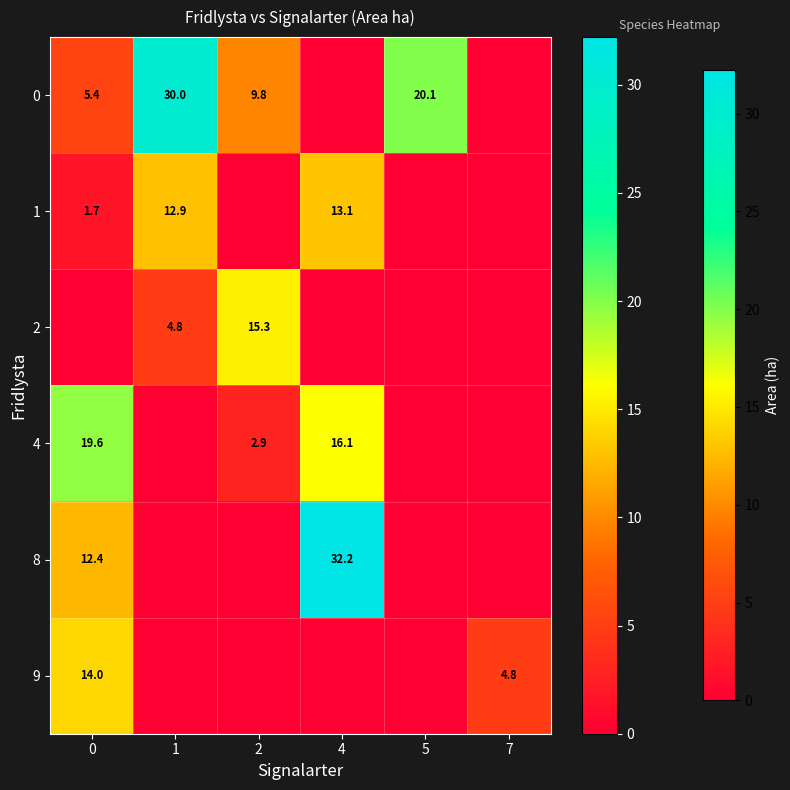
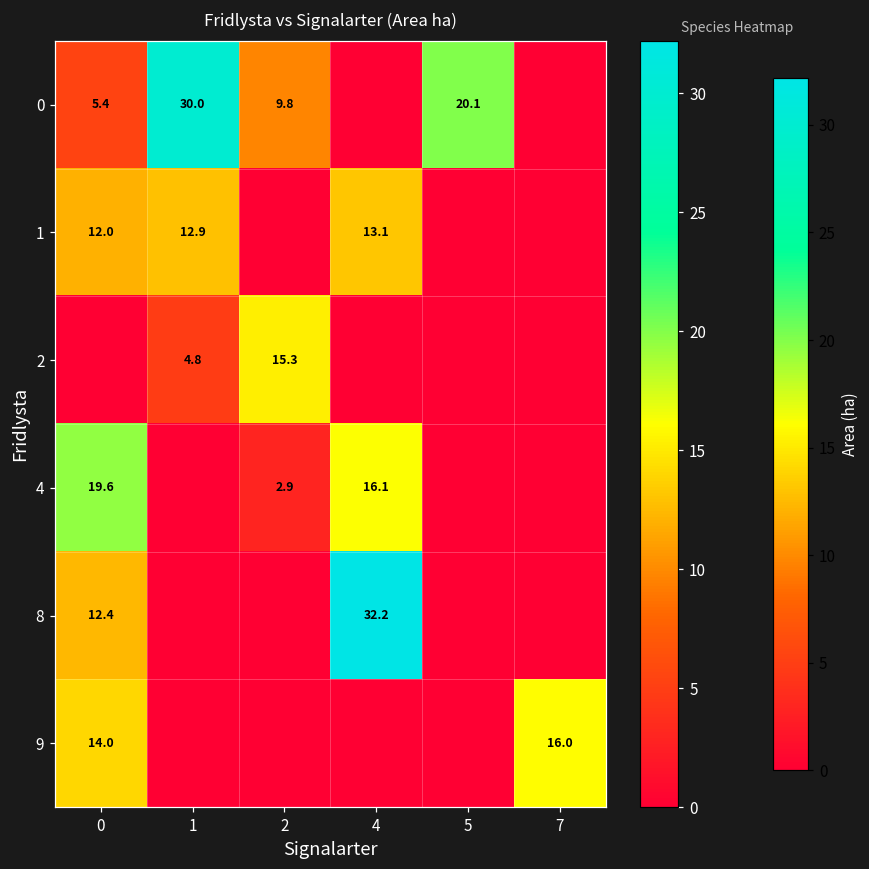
1, 0: 1.7 -> 12.0
9, 7: 4.8 -> 16.0
